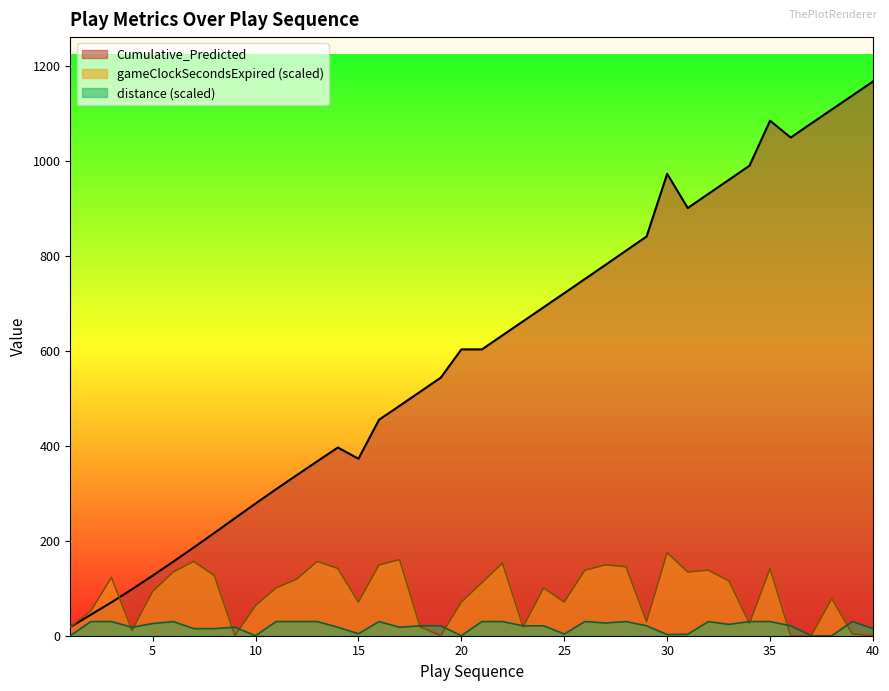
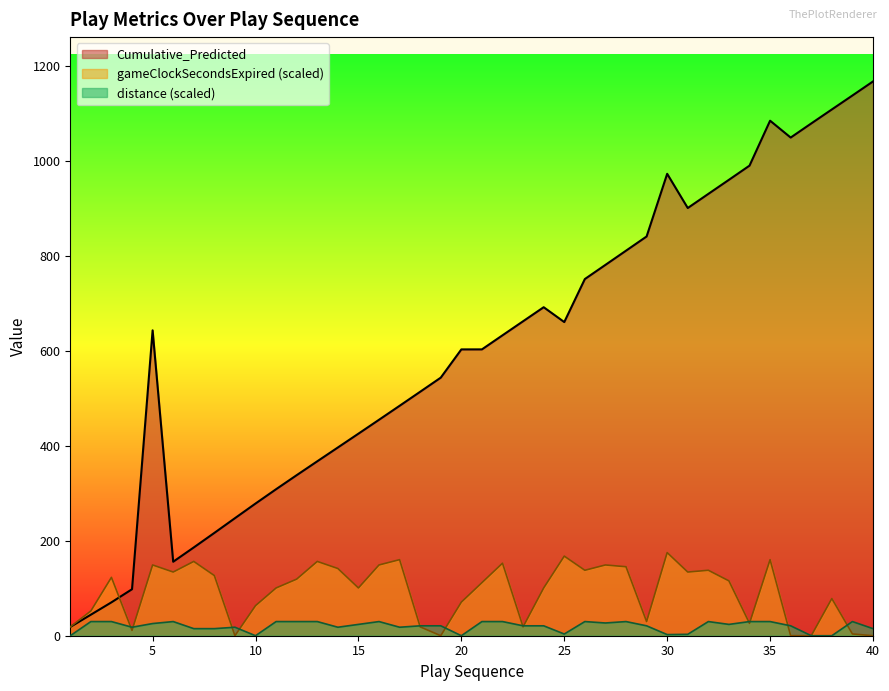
Cumulative_Predicted, 5: 130 -> 640
gameClockSecondsExpired (scaled), 5: 90 -> 150
Cumulative_Predicted, 15: 370 -> 430
gameClockSecondsExpired (scaled), 15: 70 -> 100
distance (scaled), 15: 0 -> 20
Cumulative_Predicted, 25: 720 -> 660
gameClockSecondsExpired (scaled), 25: 70 -> 170
gameClockSecondsExpired (scaled), 35: 140 -> 160
